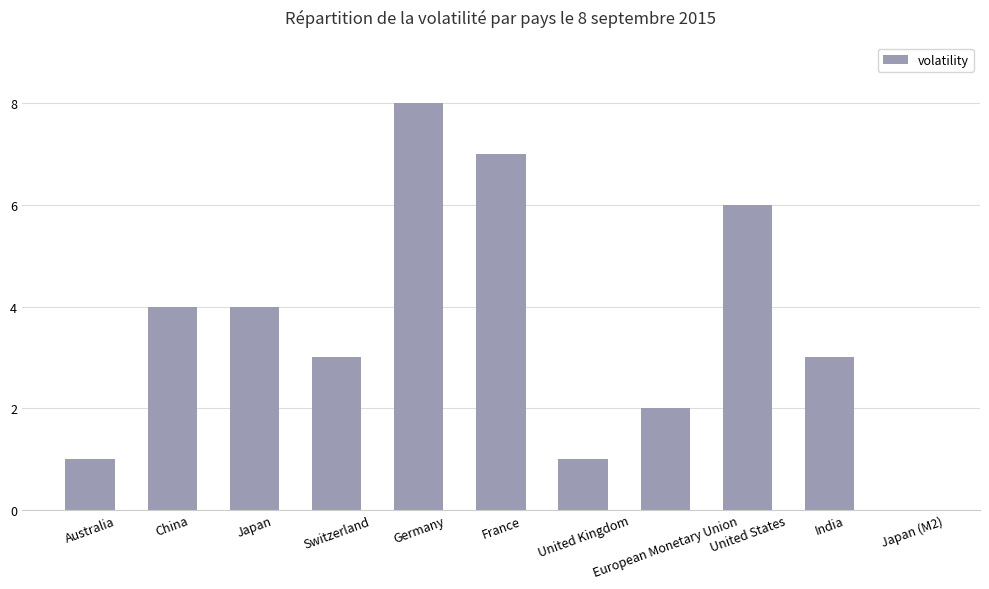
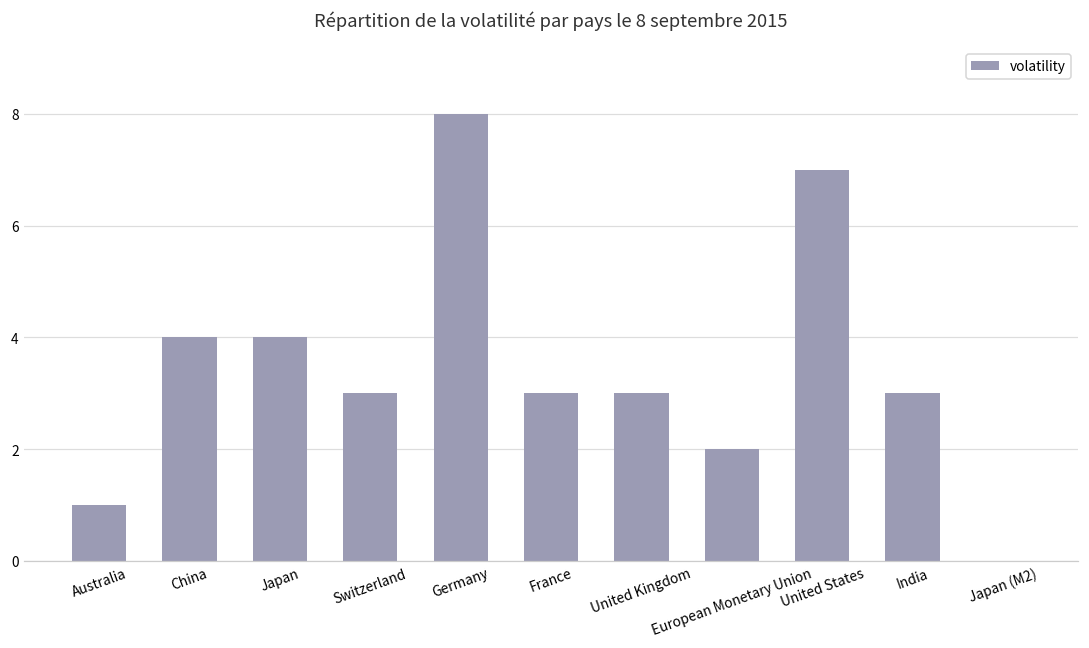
France: 7 -> 3
United Kingdom: 1 -> 3
United States: 6 -> 7
